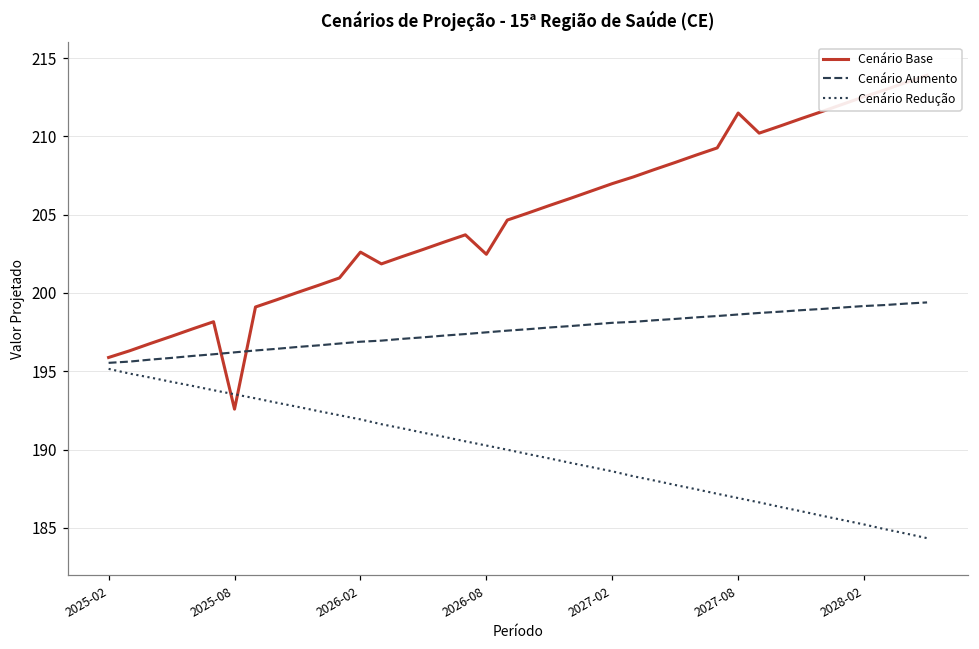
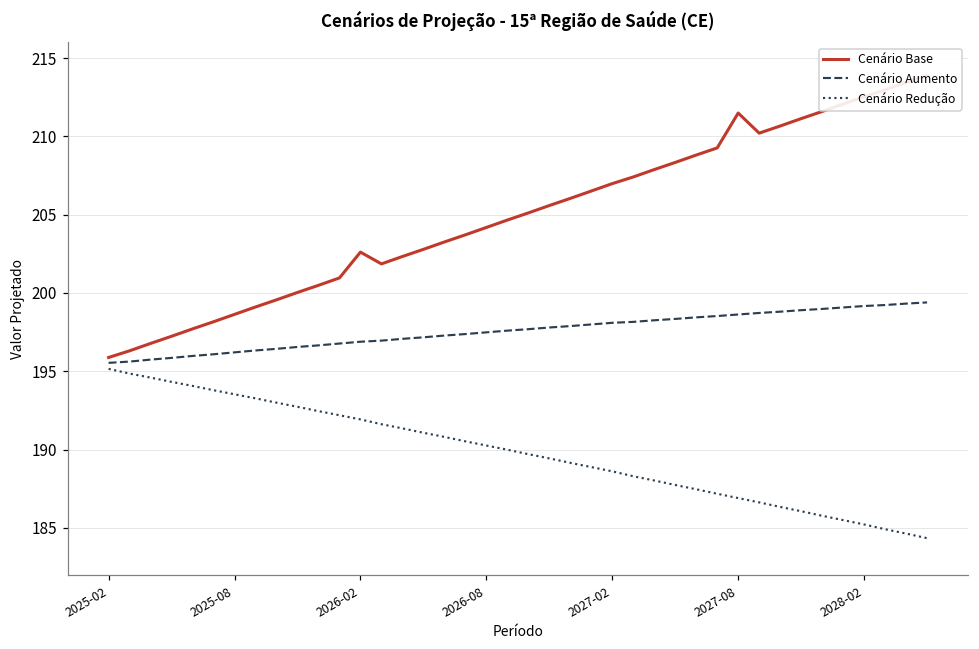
Cenário Base, 2025-08: 192.6 -> 198.6
Cenário Base, 2026-08: 202.5 -> 204.2
